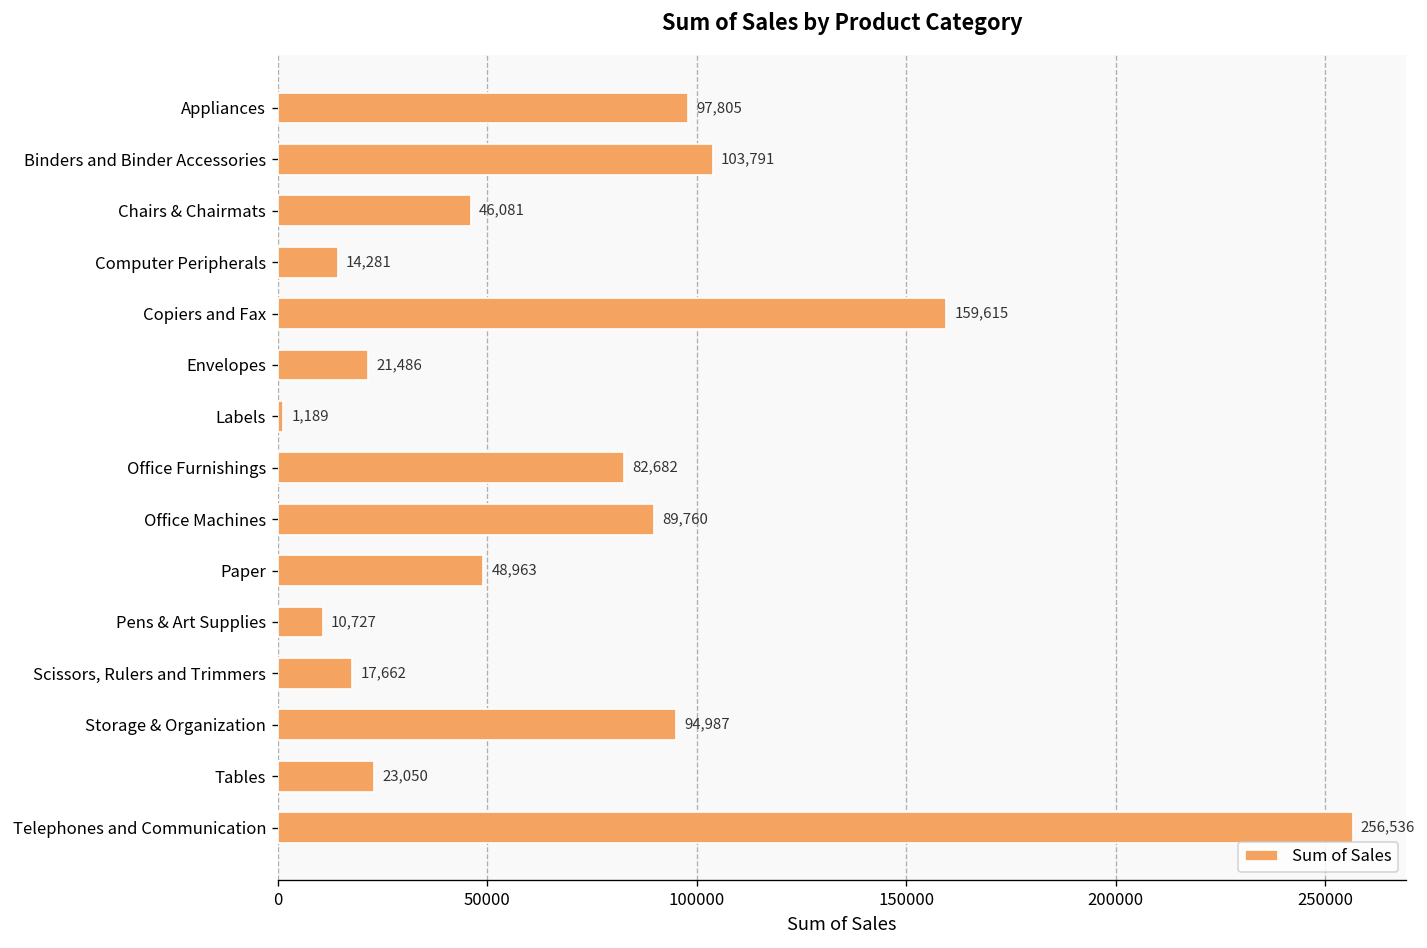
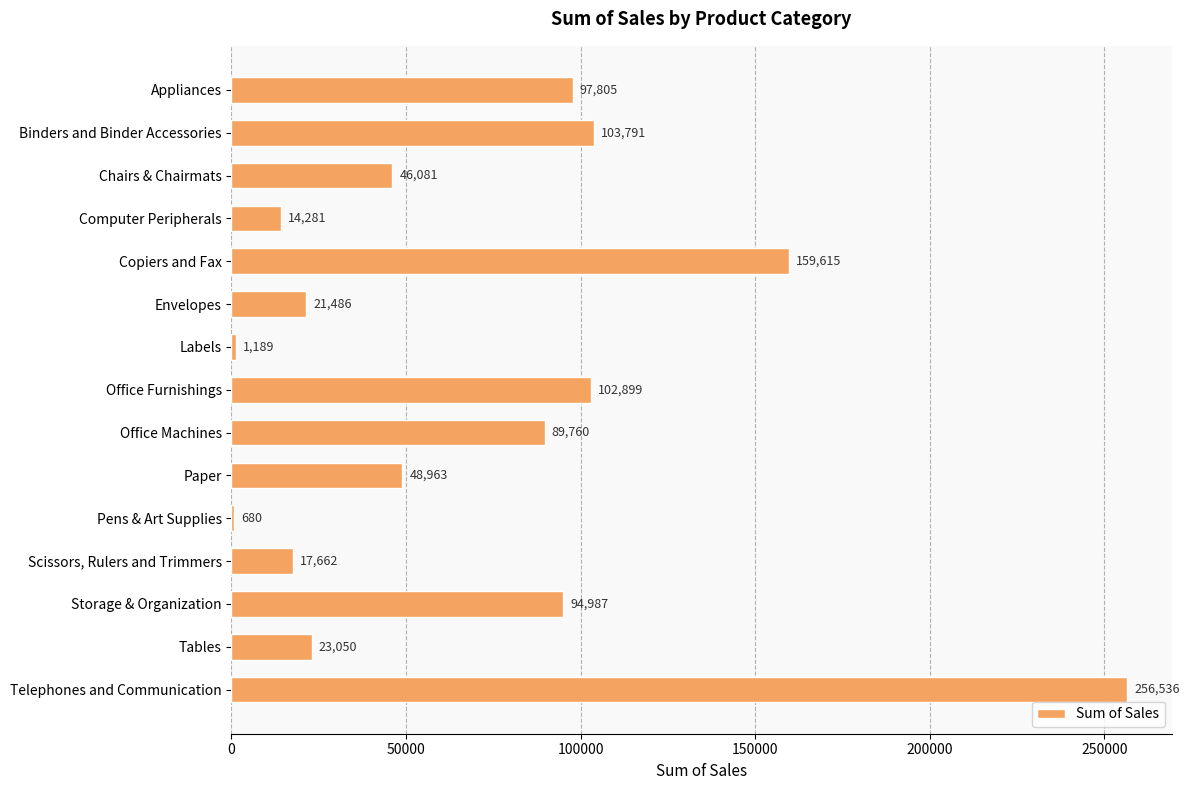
Office Furnishings: 82,682 -> 102,899
Pens & Art Supplies: 10,727 -> 680
